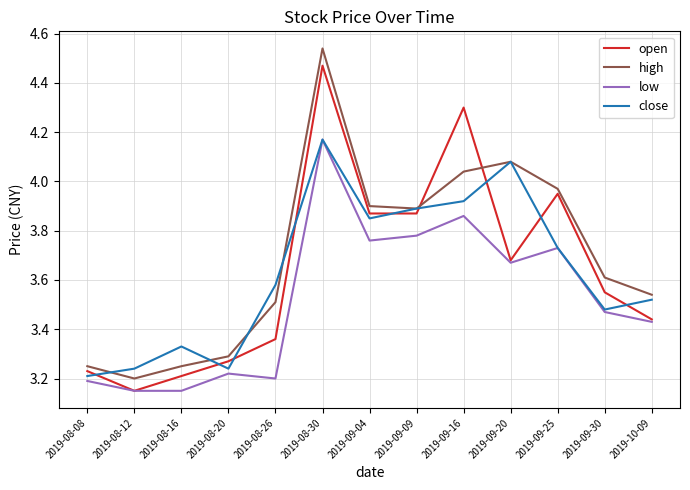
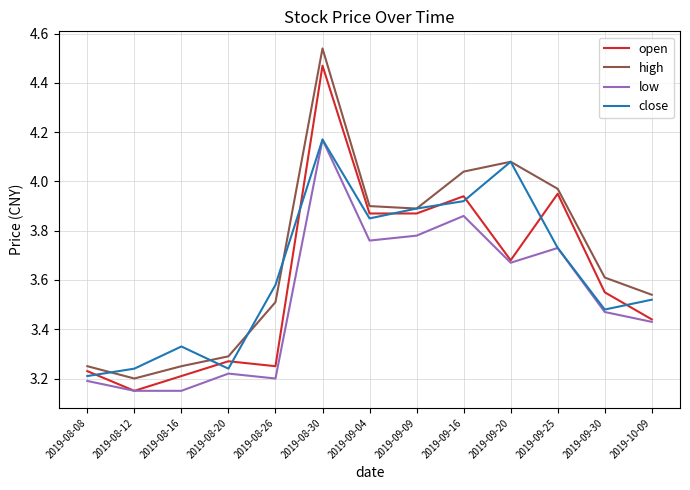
open, 2019-08-26: 3.36 -> 3.25
open, 2019-09-16: 4.30 -> 3.94
